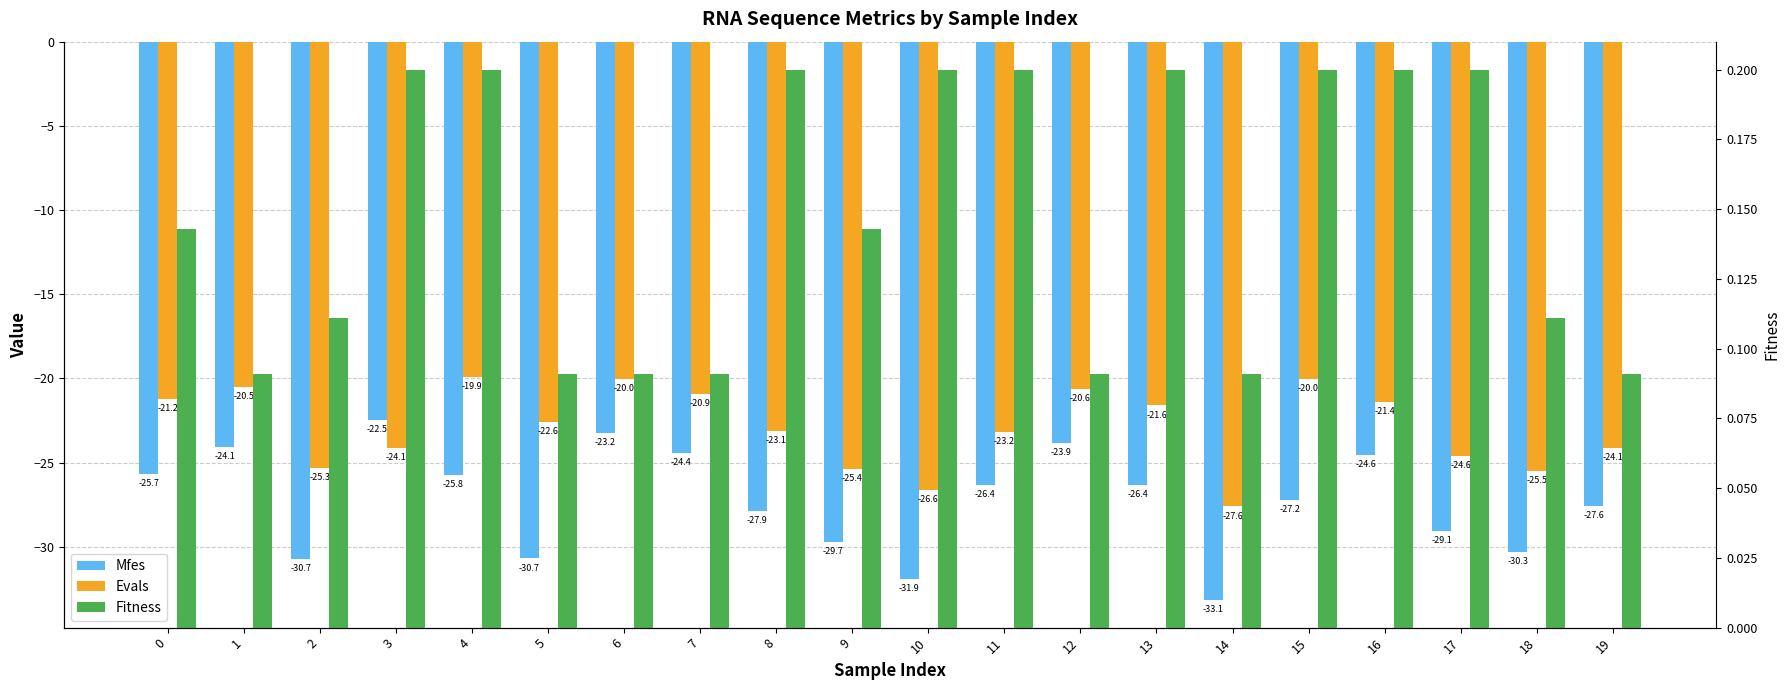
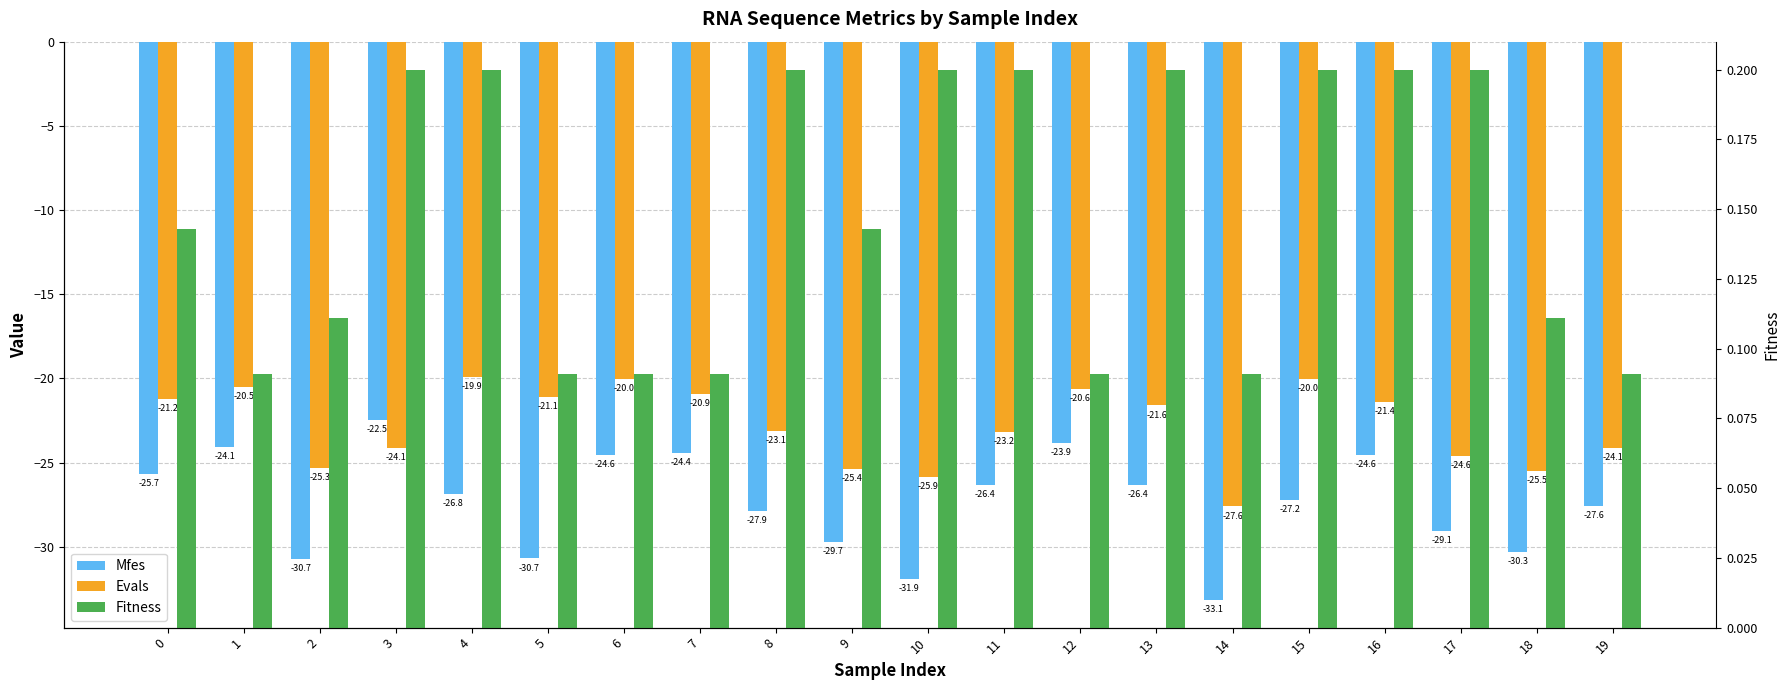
Mfes, 4: -25.8 -> -26.8
Evals, 5: -22.6 -> -21.1
Mfes, 6: -23.2 -> -24.6
Evals, 10: -26.6 -> -25.9
